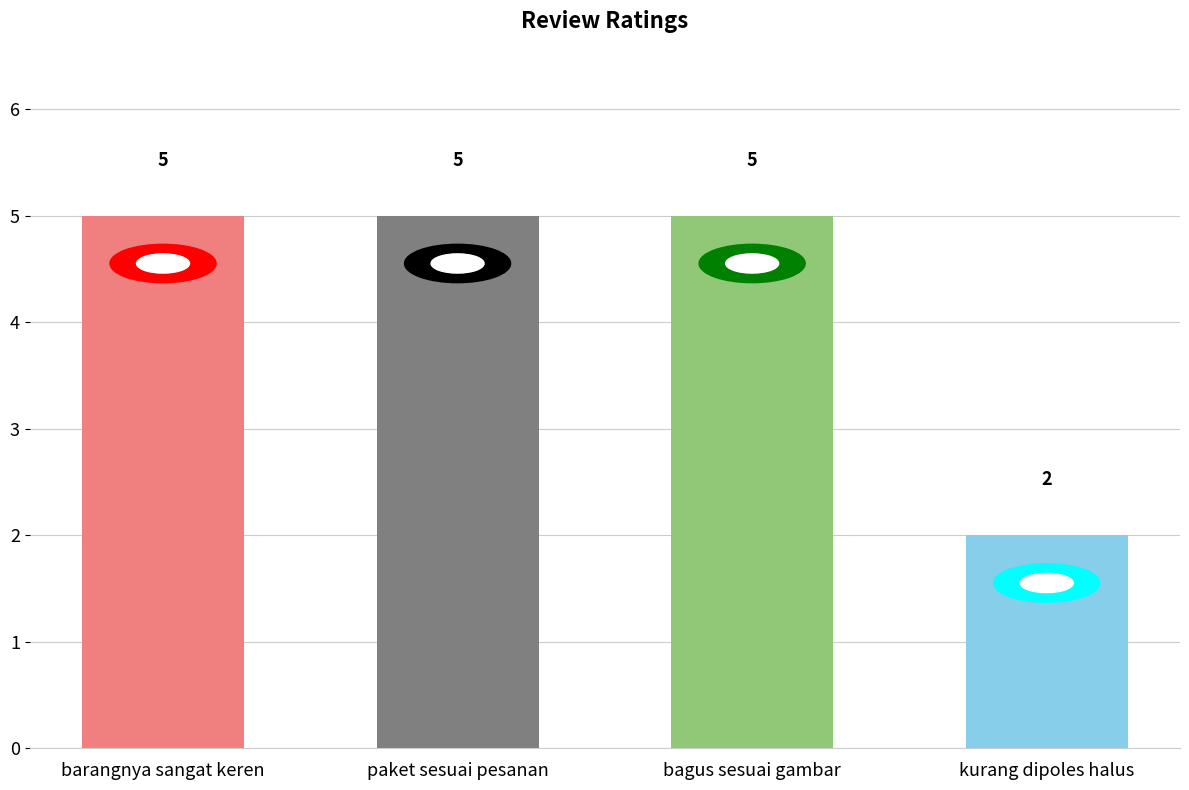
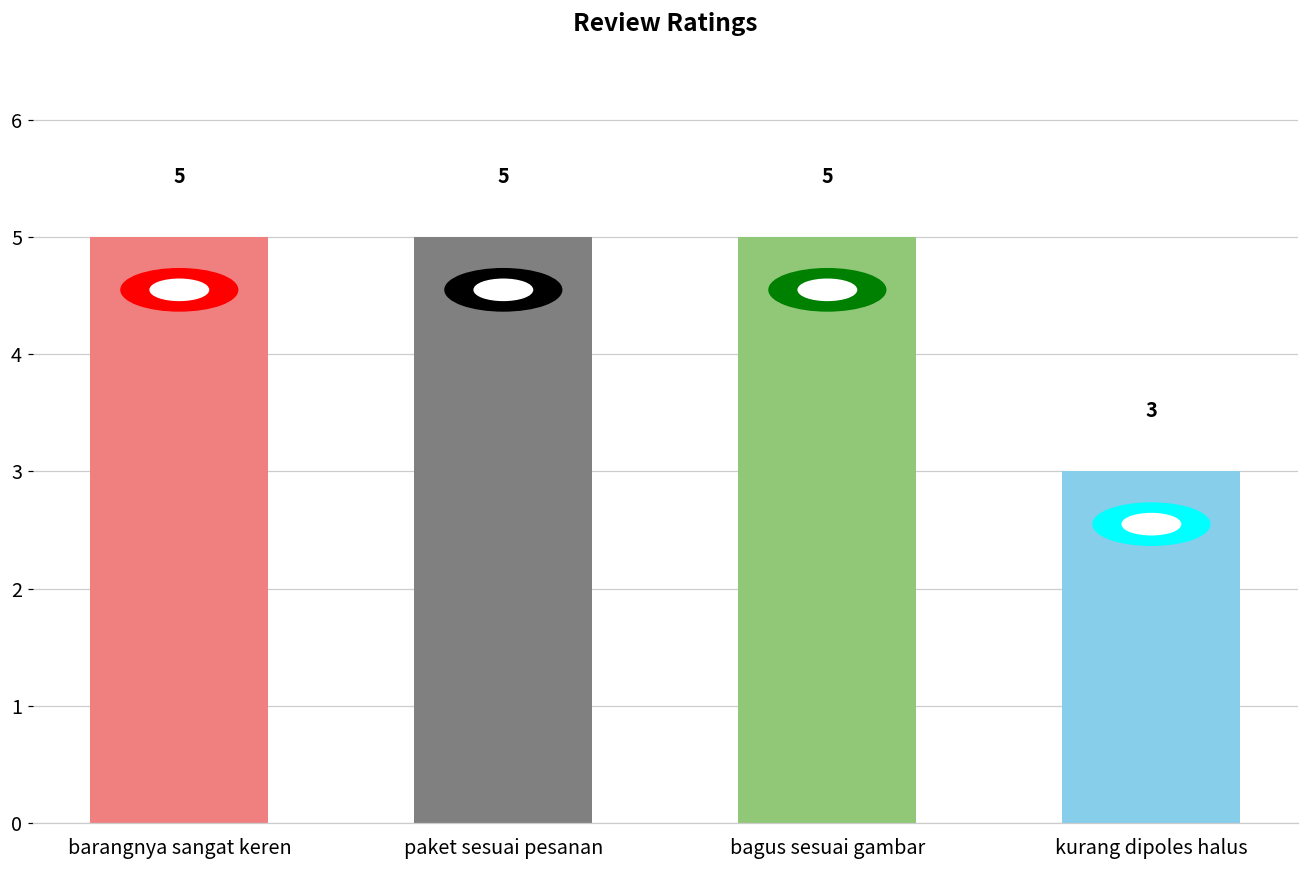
kurang dipoles halus: 2 -> 3
